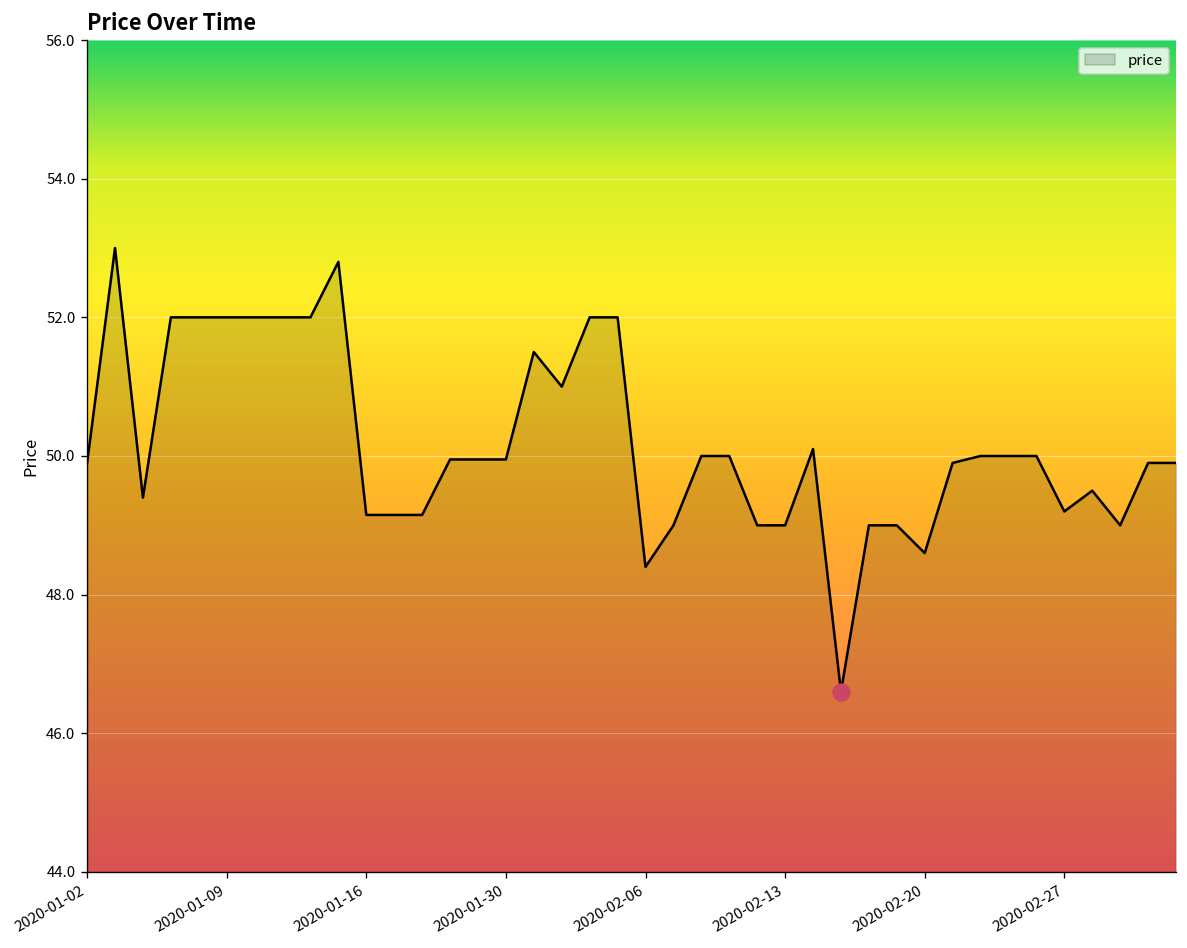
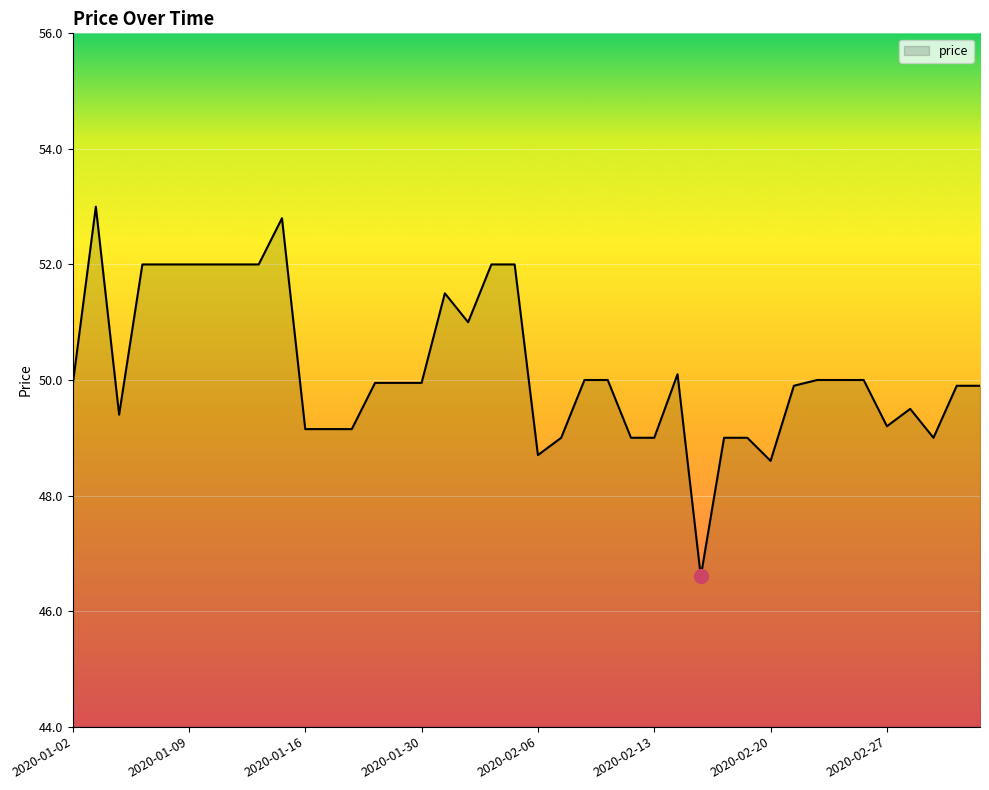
price, 2020-02-06: 48.4 -> 48.7
